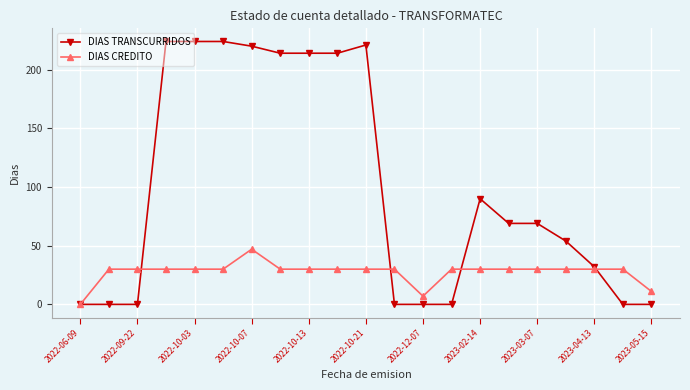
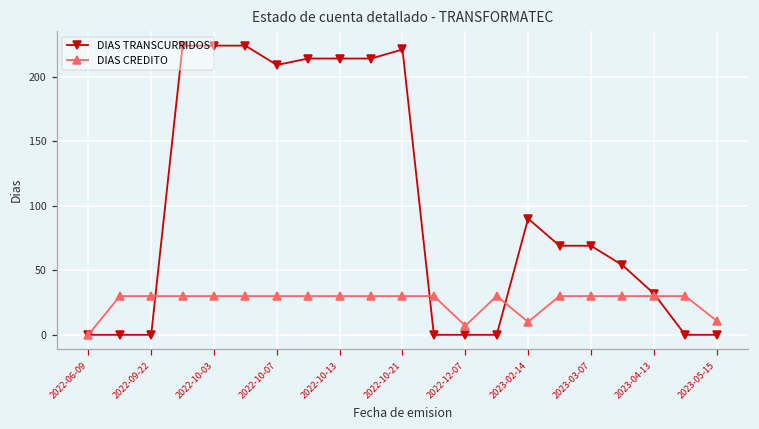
DIAS TRANSCURRIDOS, 2022-10-07: 220 -> 209
DIAS CREDITO, 2022-10-07: 47 -> 30
DIAS CREDITO, 2023-02-14: 30 -> 10
